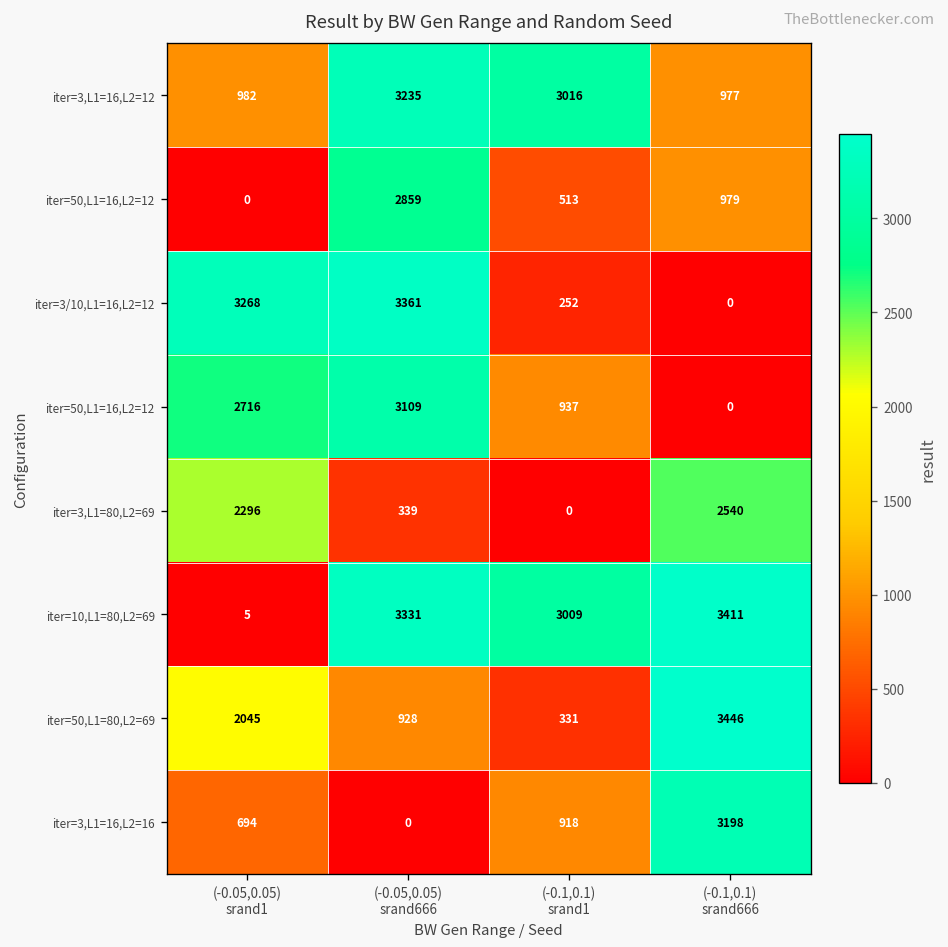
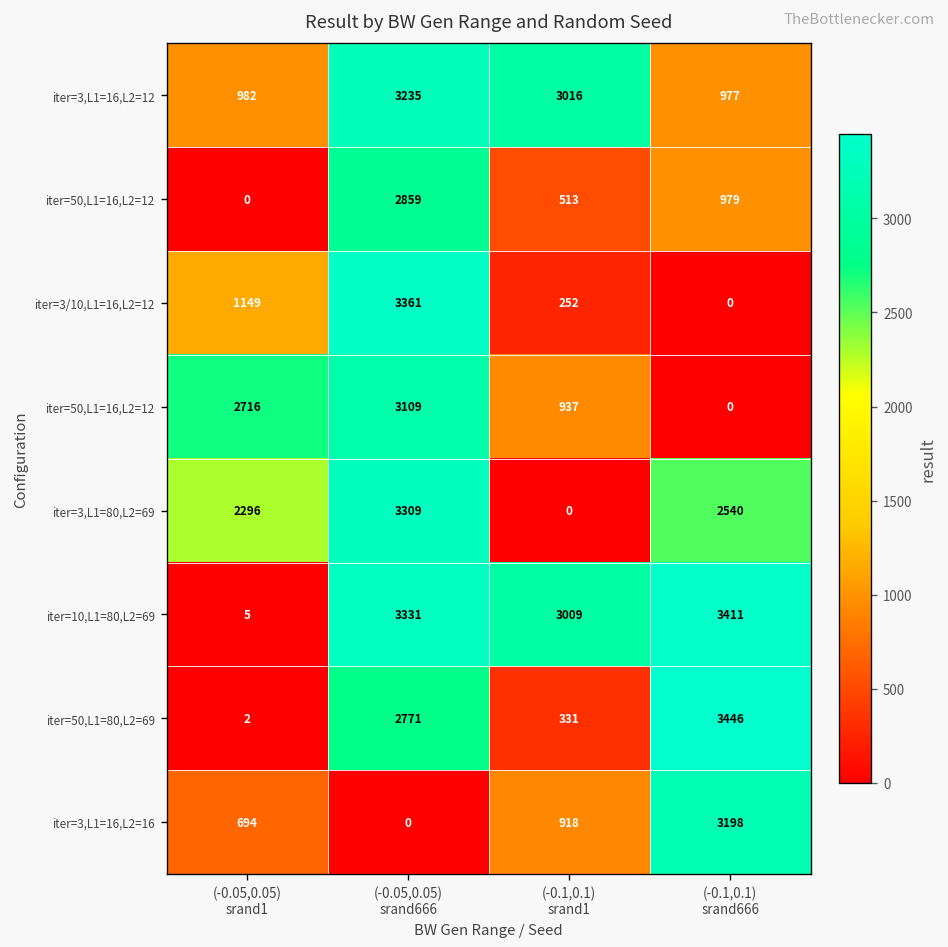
iter=3/10,L1=16,L2=12, (-0.05,0.05) srand1: 3268 -> 1149
iter=3,L1=80,L2=69, (-0.05,0.05) srand666: 339 -> 3309
iter=50,L1=80,L2=69, (-0.05,0.05) srand1: 2045 -> 2
iter=50,L1=80,L2=69, (-0.05,0.05) srand666: 928 -> 2771
